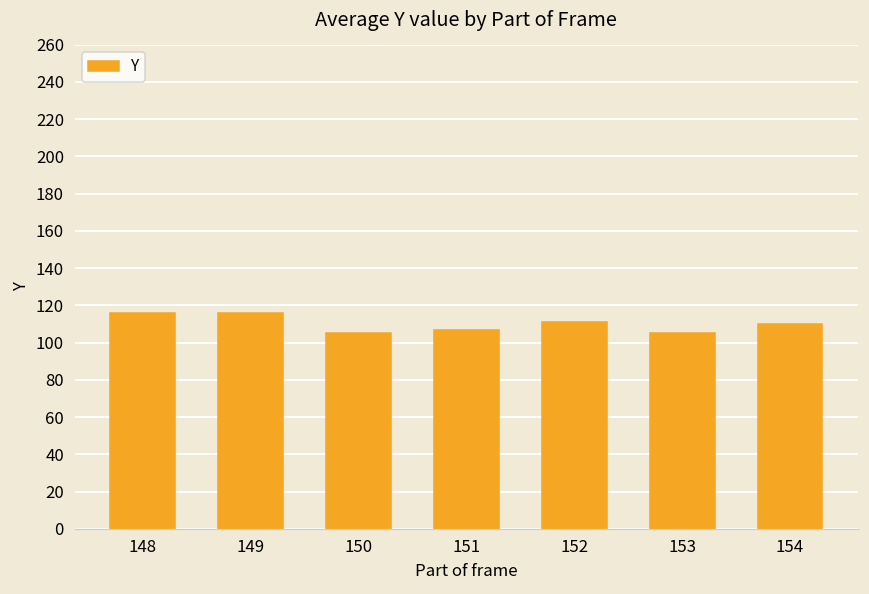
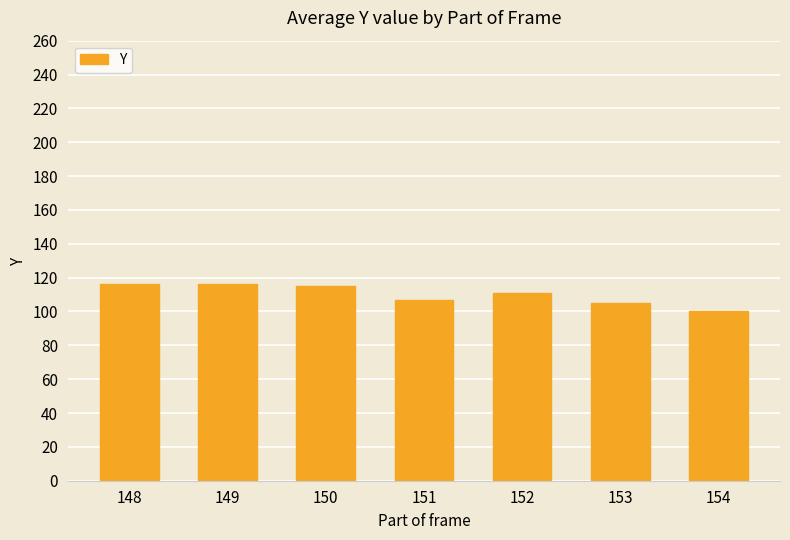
150: 105 -> 115
154: 110 -> 100
